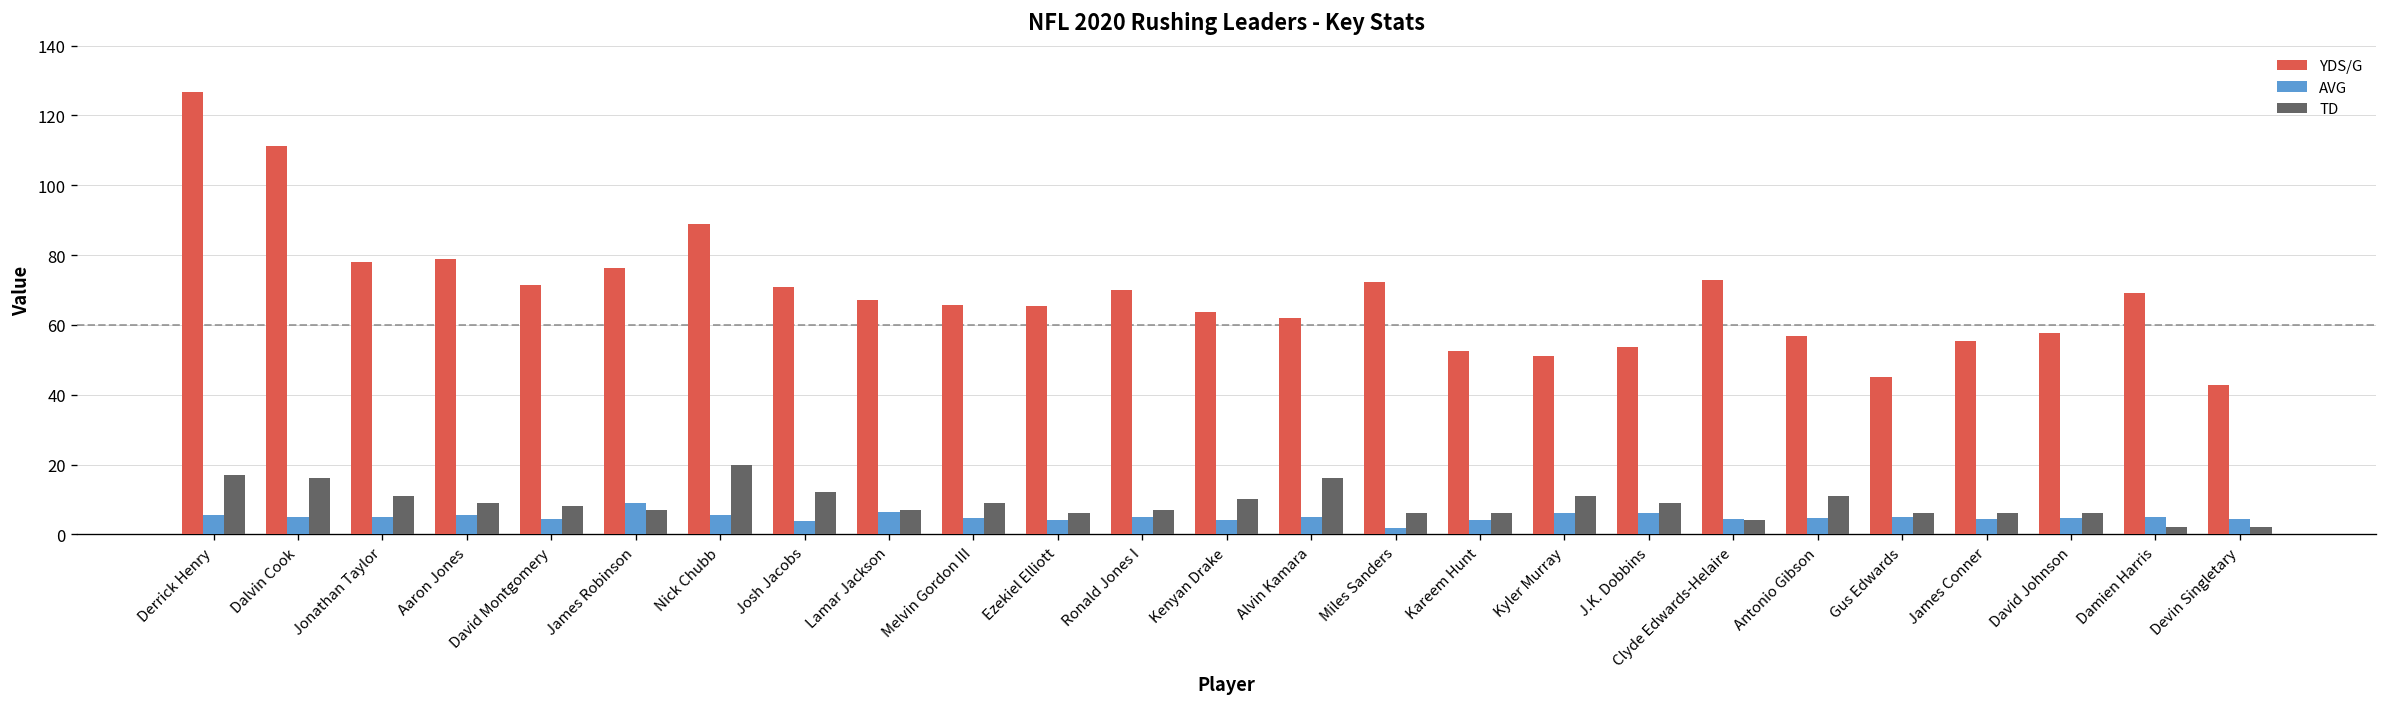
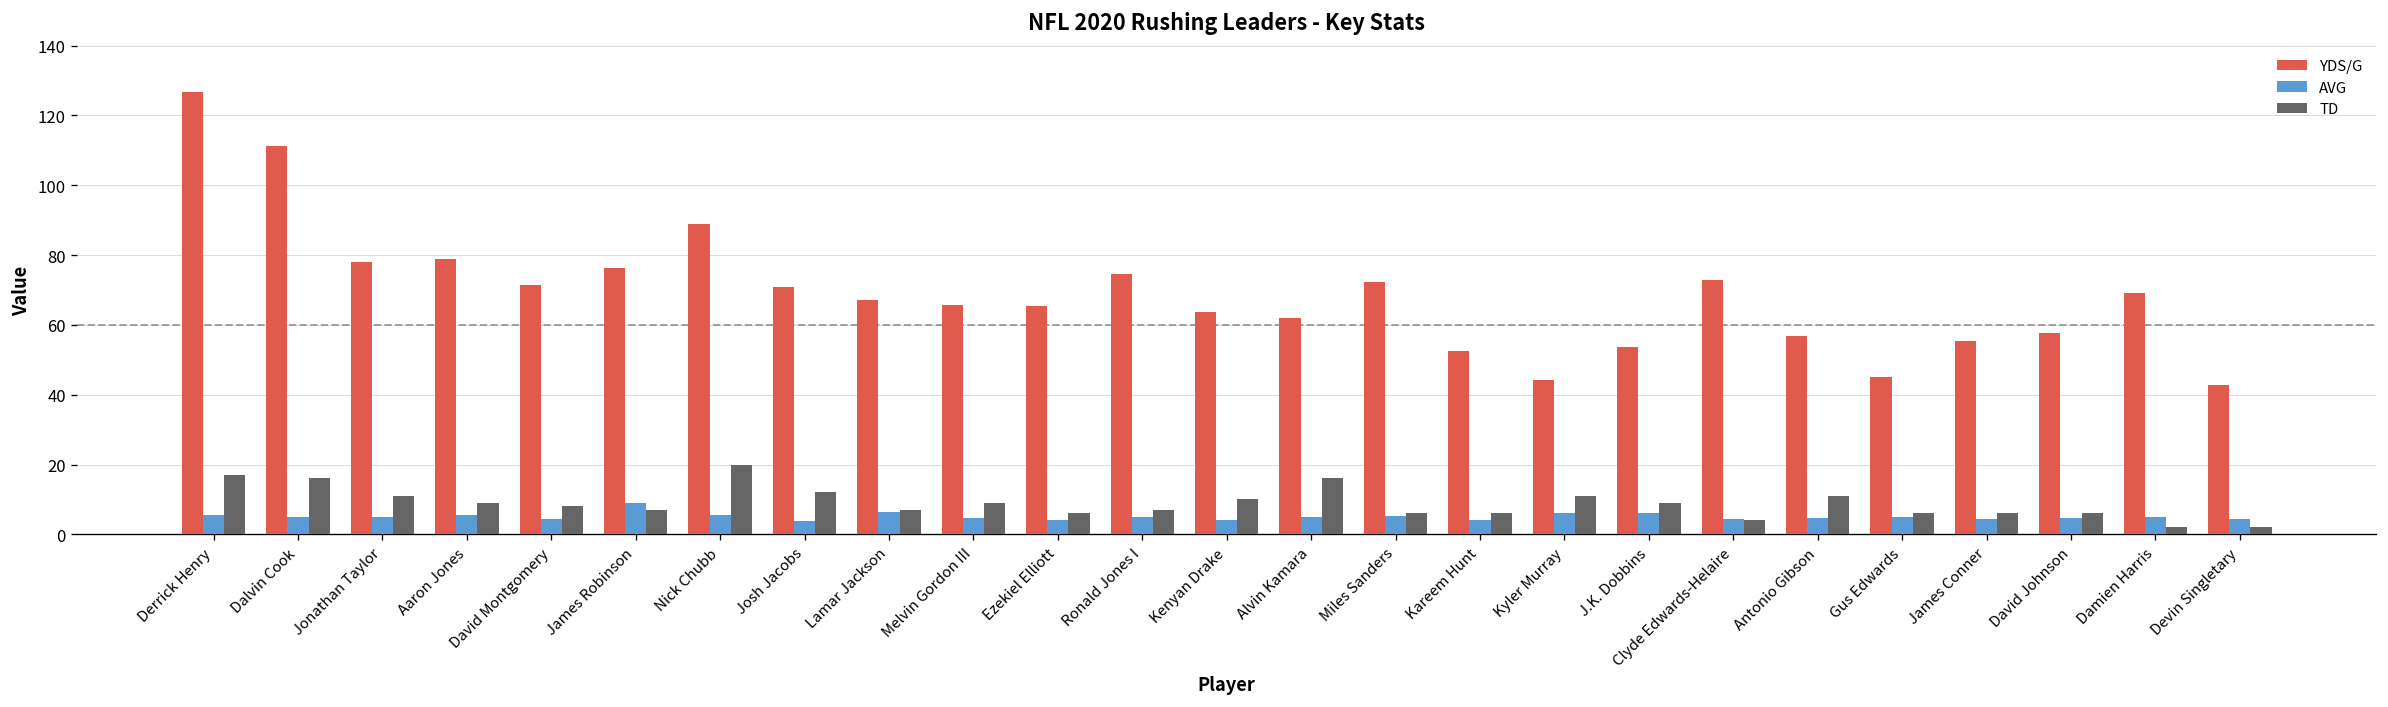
YDS/G, Ronald Jones I: 70 -> 75
AVG, Miles Sanders: 2 -> 5
YDS/G, Kyler Murray: 51 -> 44
